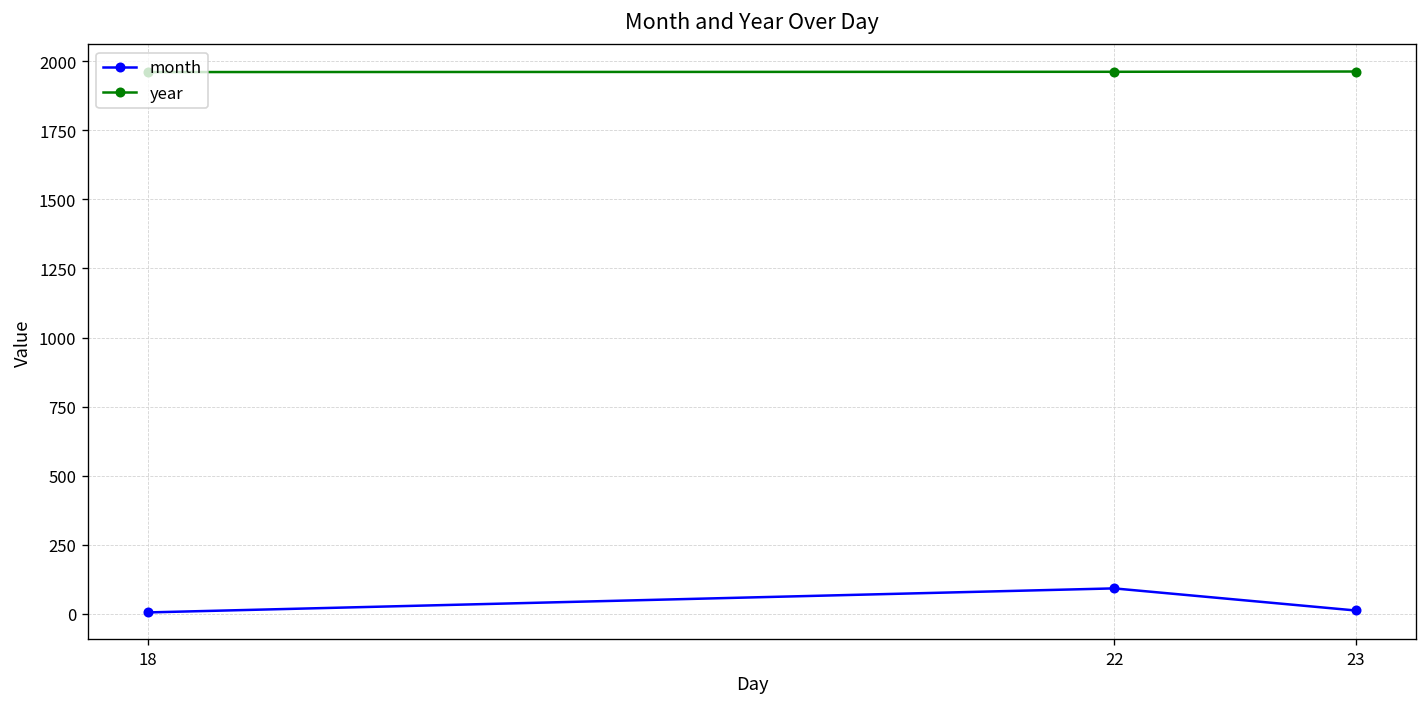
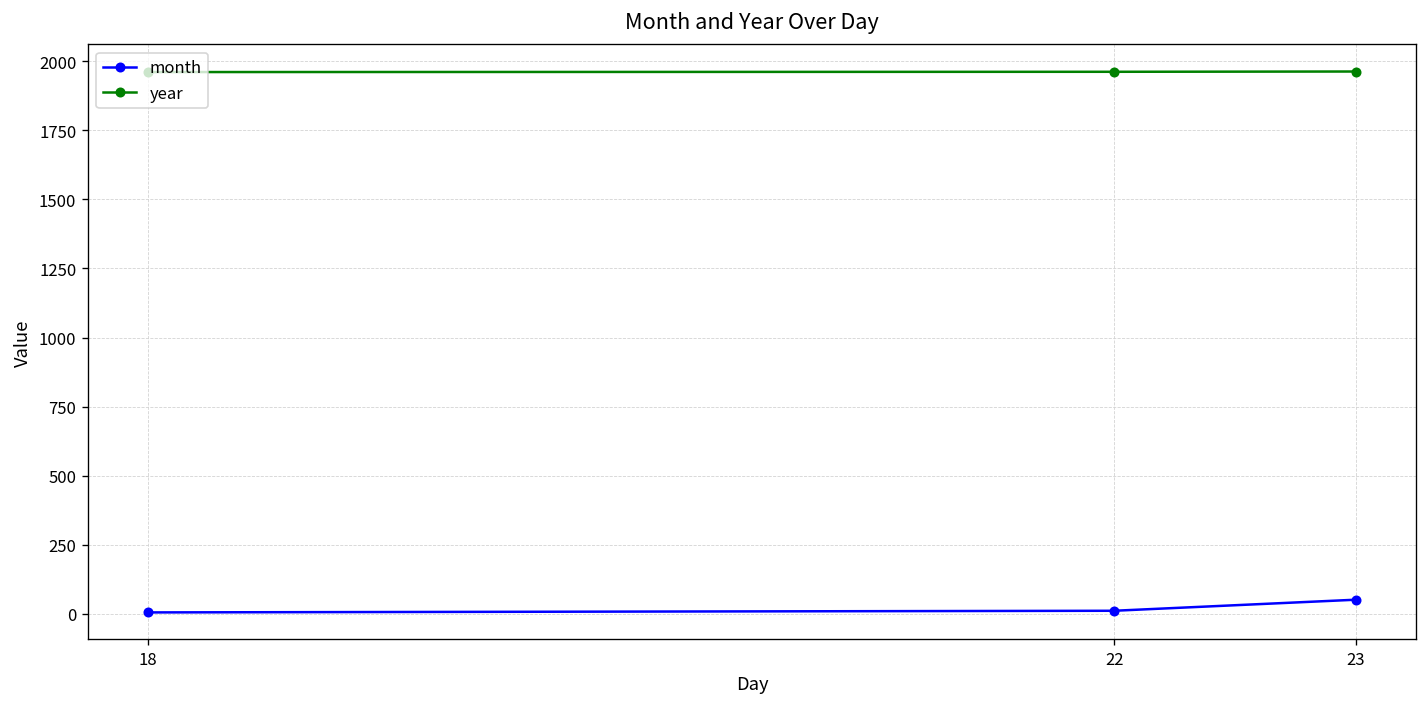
month, 22: 90 -> 10
month, 23: 10 -> 50
